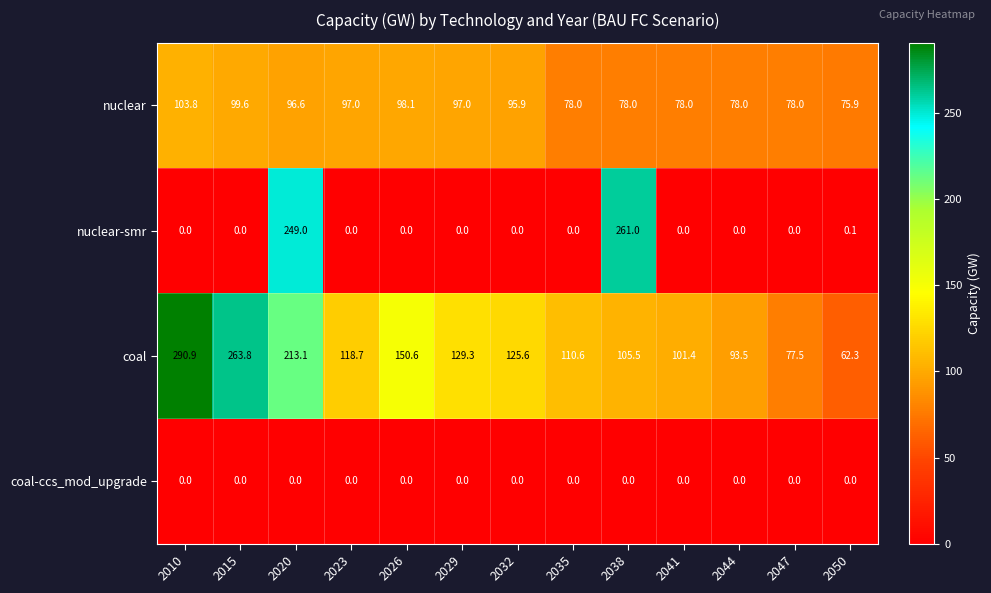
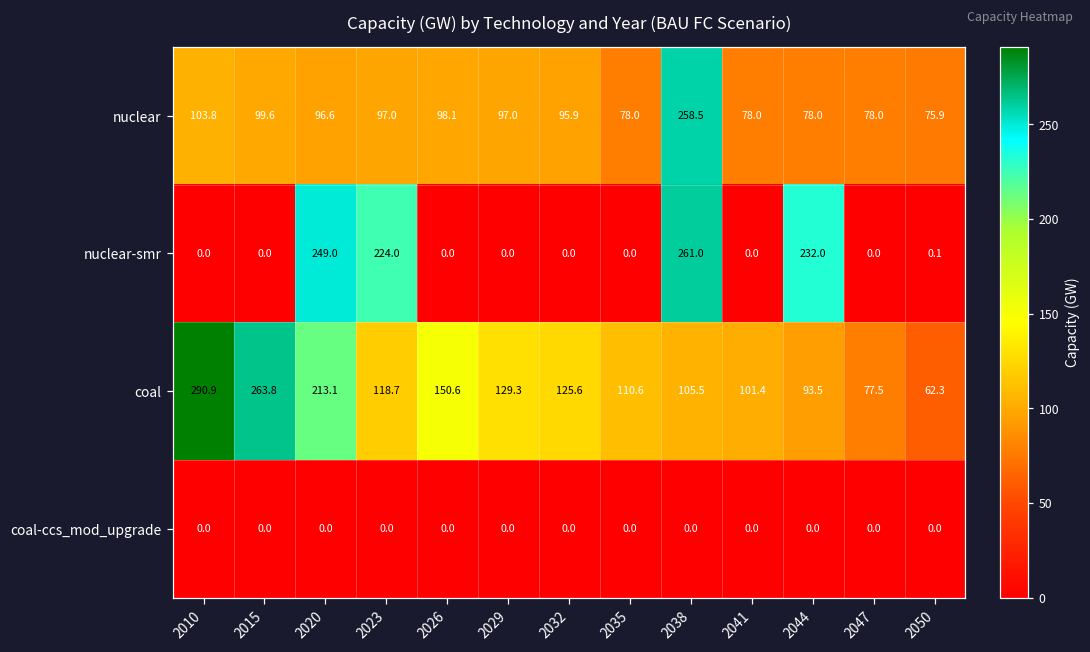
nuclear, 2038: 78.0 -> 258.5
nuclear-smr, 2023: 0.0 -> 224.0
nuclear-smr, 2044: 0.0 -> 232.0
